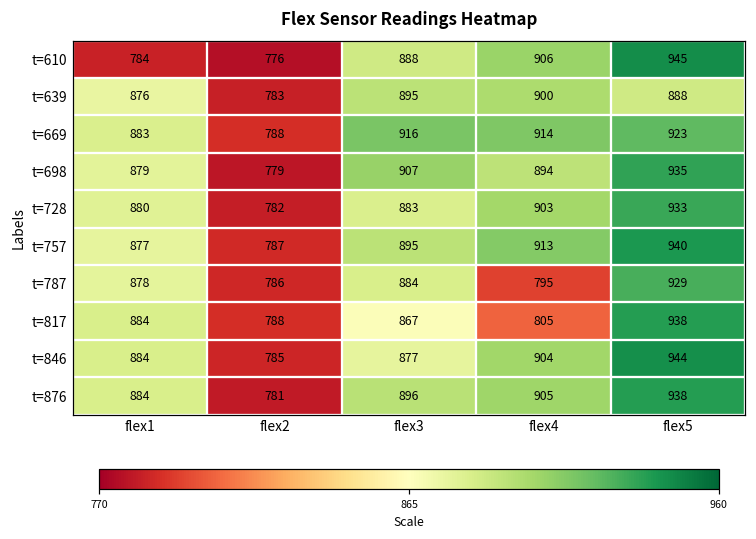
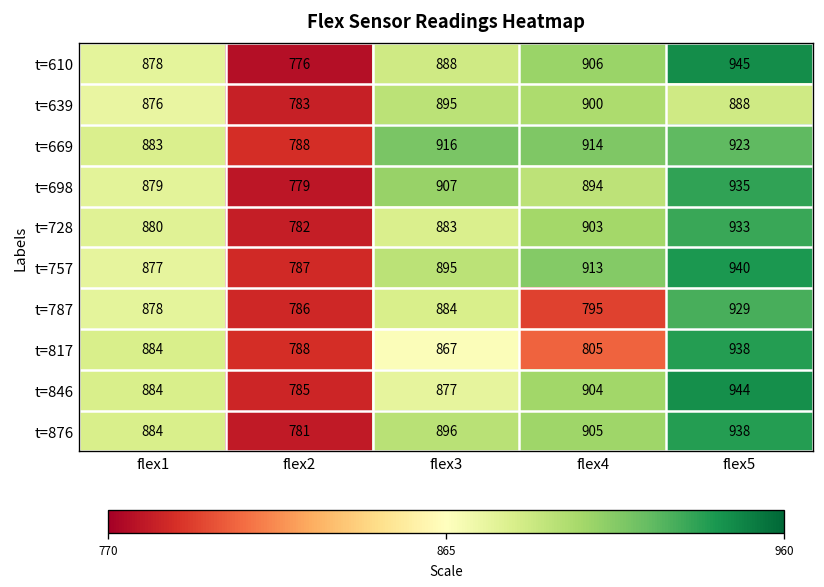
t=610, flex1: 784 -> 878
